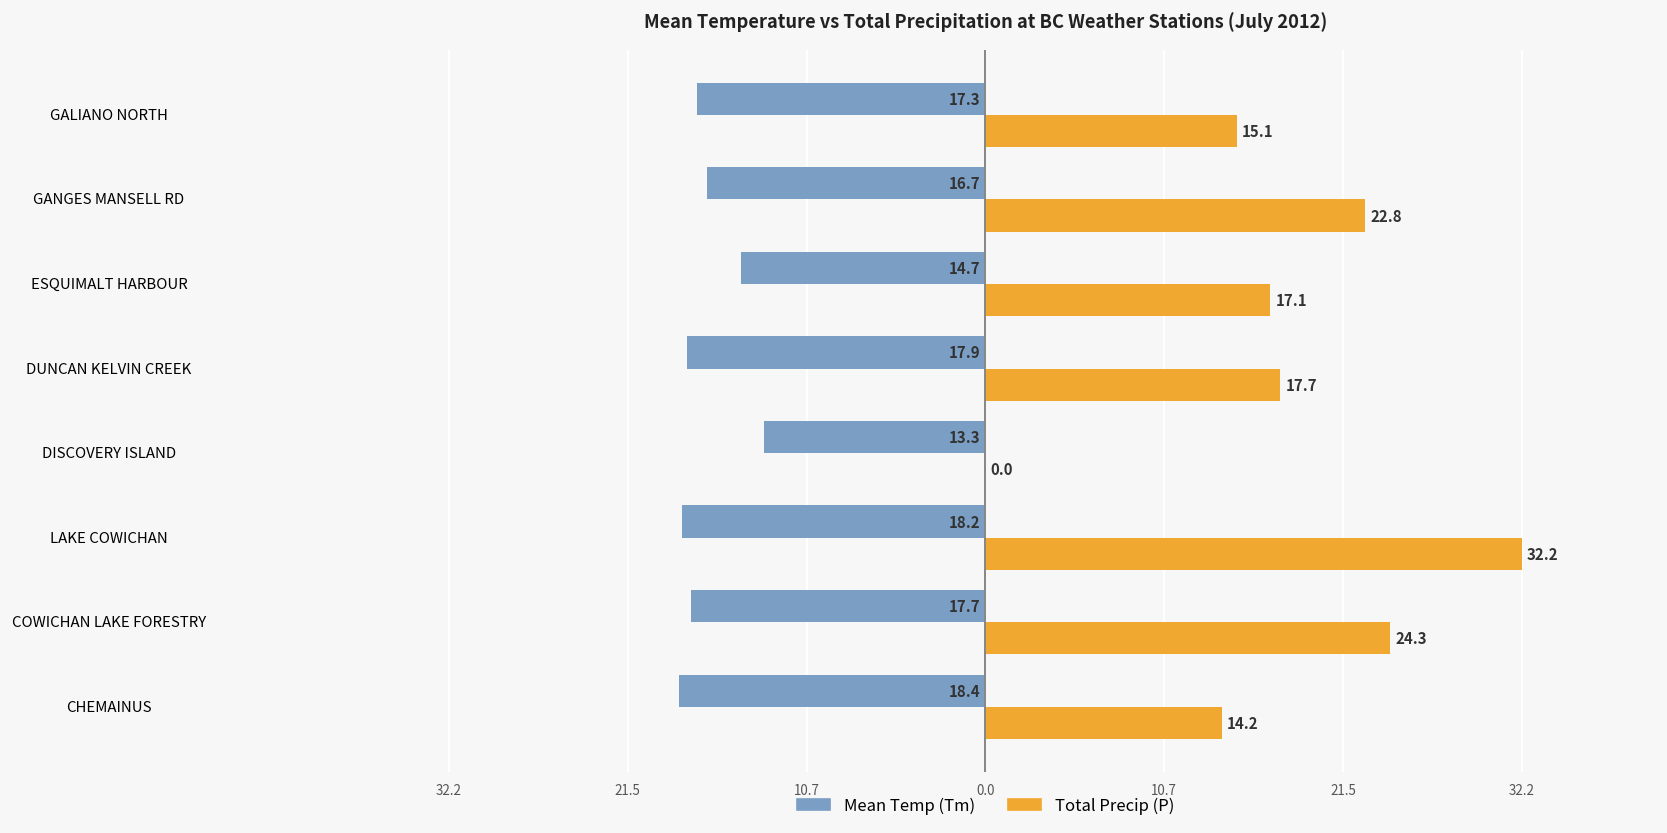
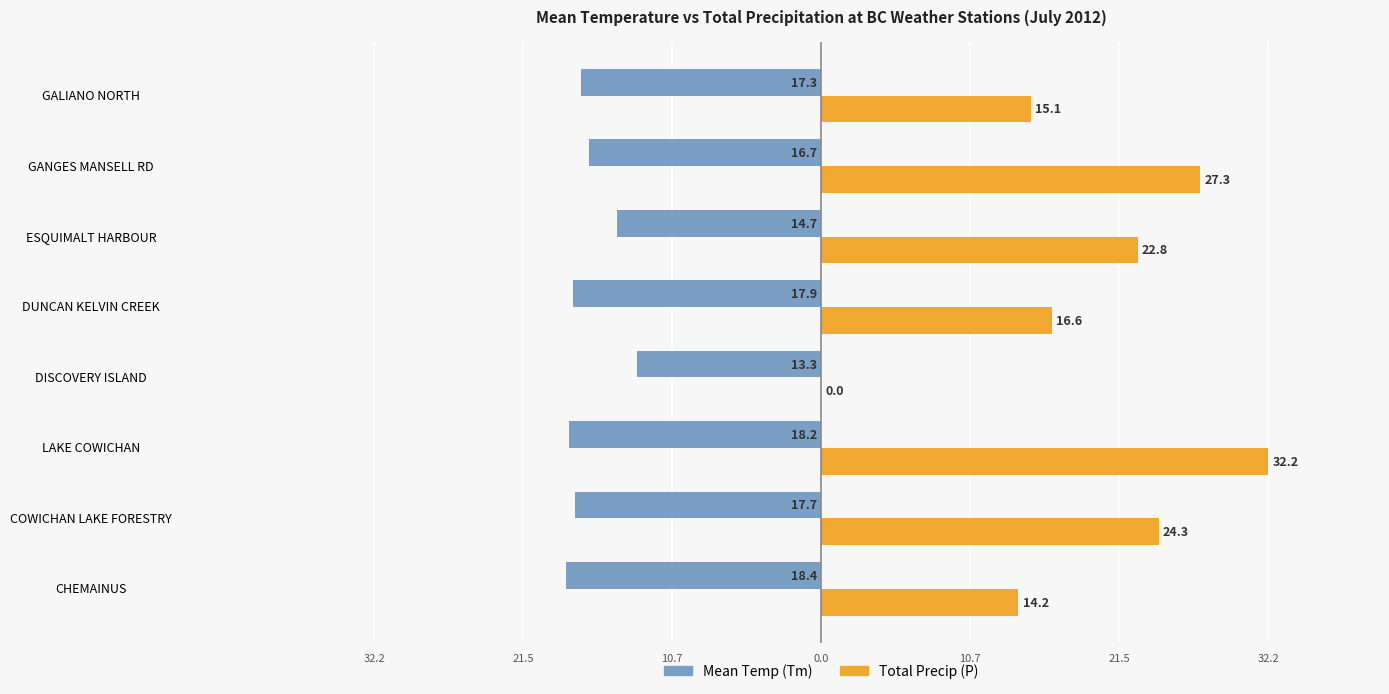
Total Precip (P), GANGES MANSELL RD: 22.8 -> 27.3
Total Precip (P), ESQUIMALT HARBOUR: 17.1 -> 22.8
Total Precip (P), DUNCAN KELVIN CREEK: 17.7 -> 16.6
